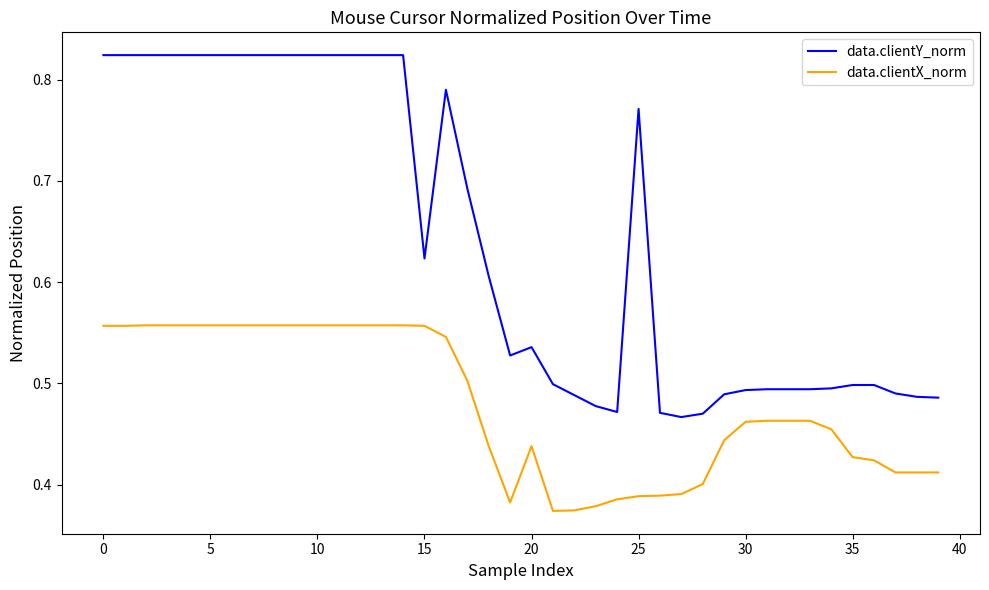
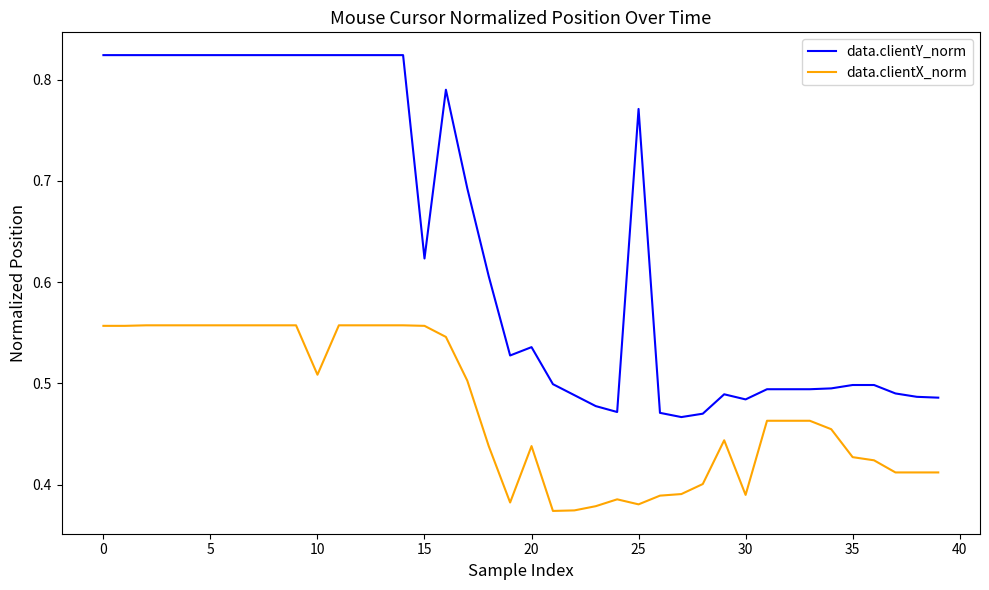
data.clientX_norm, 10: 0.557 -> 0.508
data.clientX_norm, 25: 0.389 -> 0.380
data.clientY_norm, 30: 0.493 -> 0.484
data.clientX_norm, 30: 0.462 -> 0.390
